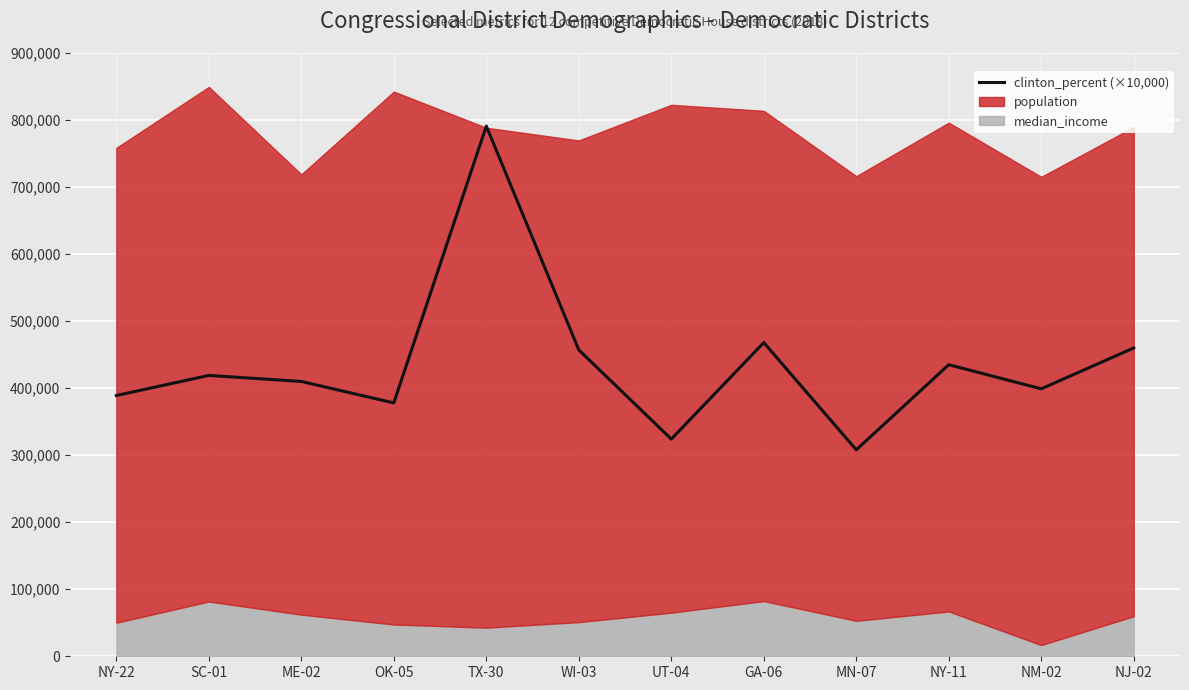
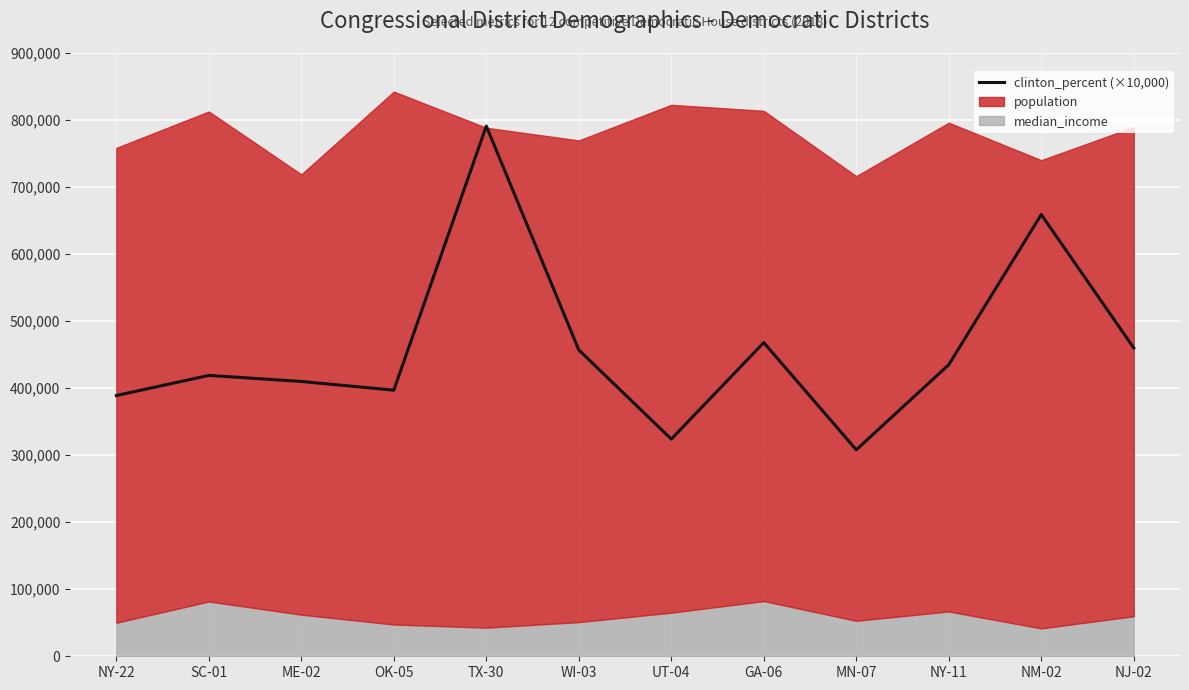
population, SC-01: 770,000 -> 730,000
clinton_percent (×10,000), OK-05: 380,000 -> 400,000
clinton_percent (×10,000), NM-02: 400,000 -> 660,000
median_income, NM-02: 20,000 -> 40,000
